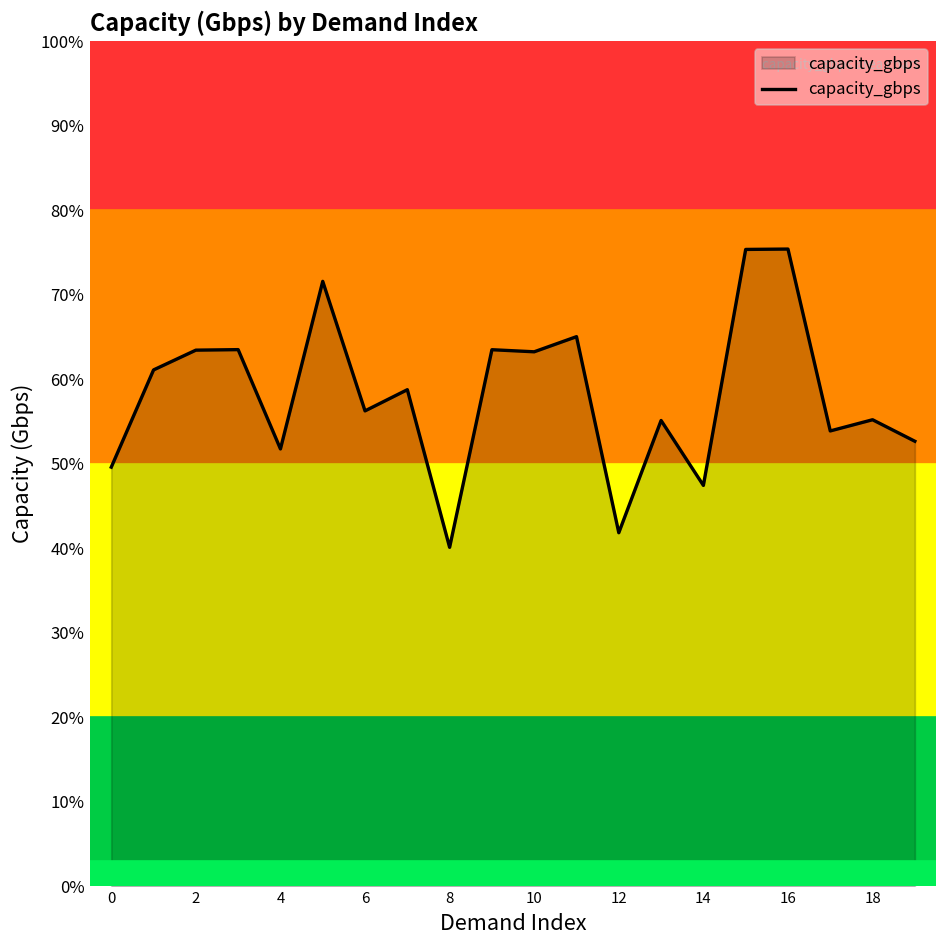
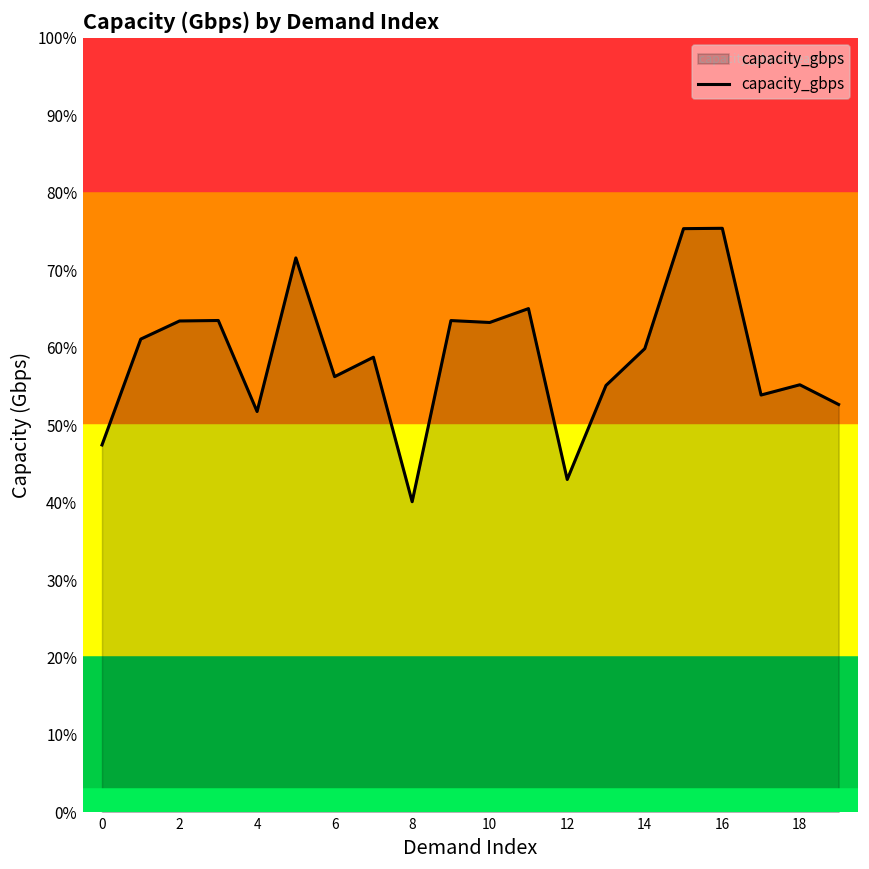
0: 50% -> 47%
12: 42% -> 43%
14: 47% -> 60%
